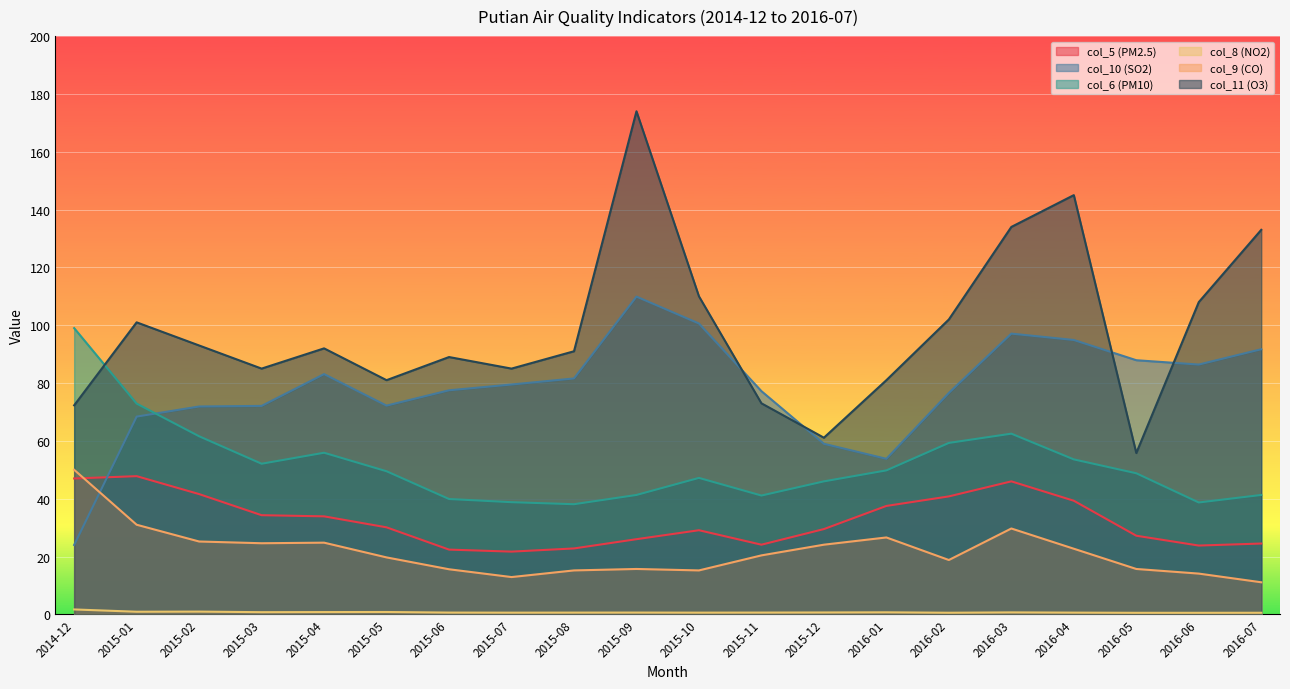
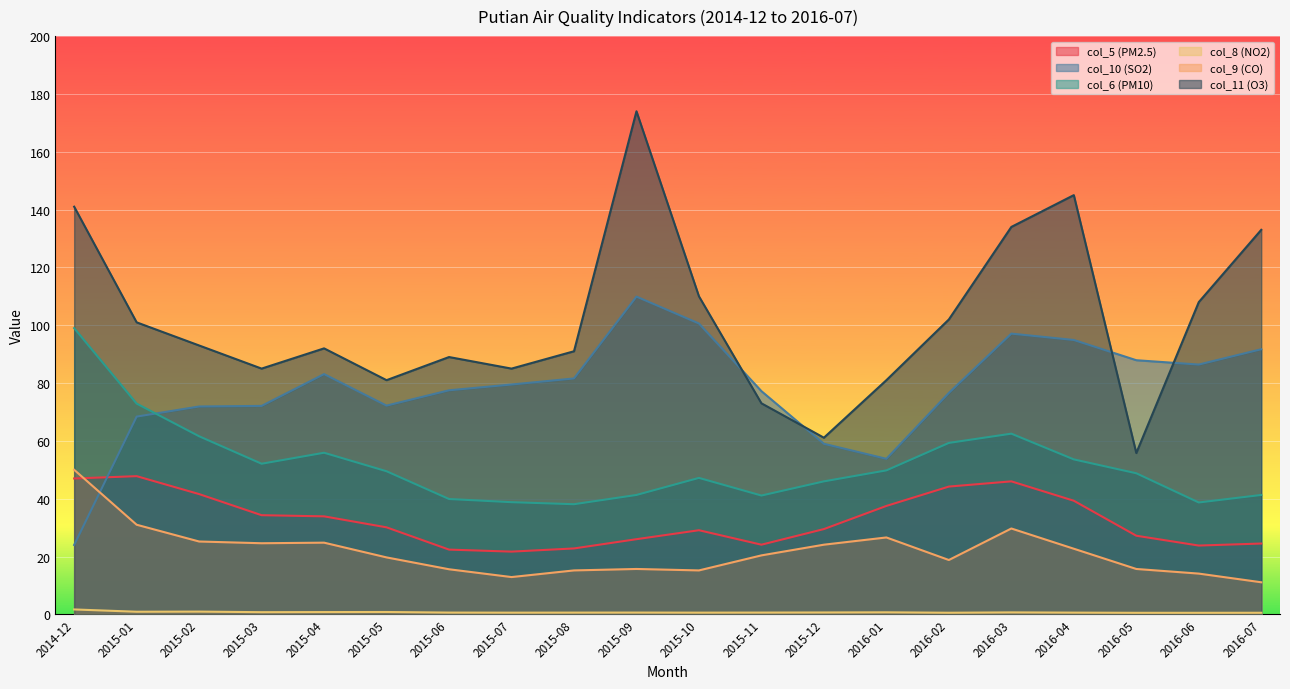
col_11 (O3), 2014-12: 72 -> 141
col_5 (PM2.5), 2016-02: 41 -> 44
